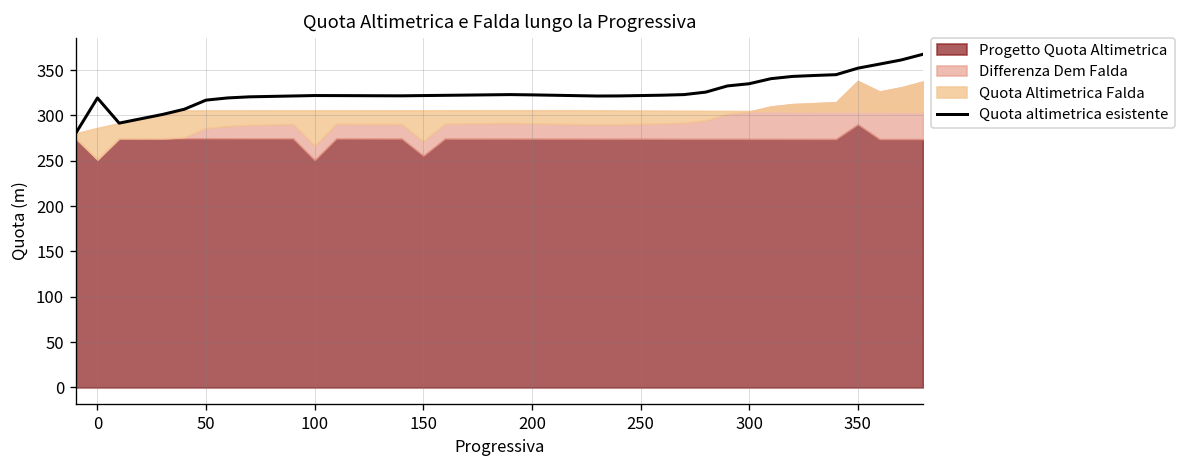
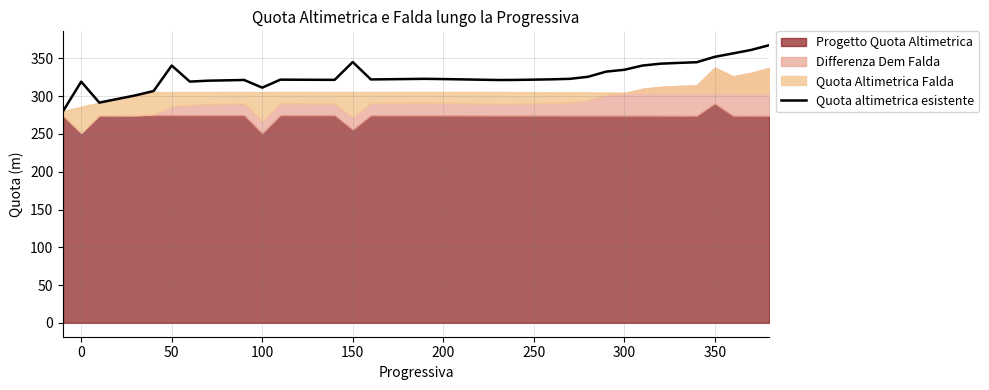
Quota altimetrica esistente, 50: 320 -> 340
Quota altimetrica esistente, 100: 320 -> 310
Quota altimetrica esistente, 150: 320 -> 350
